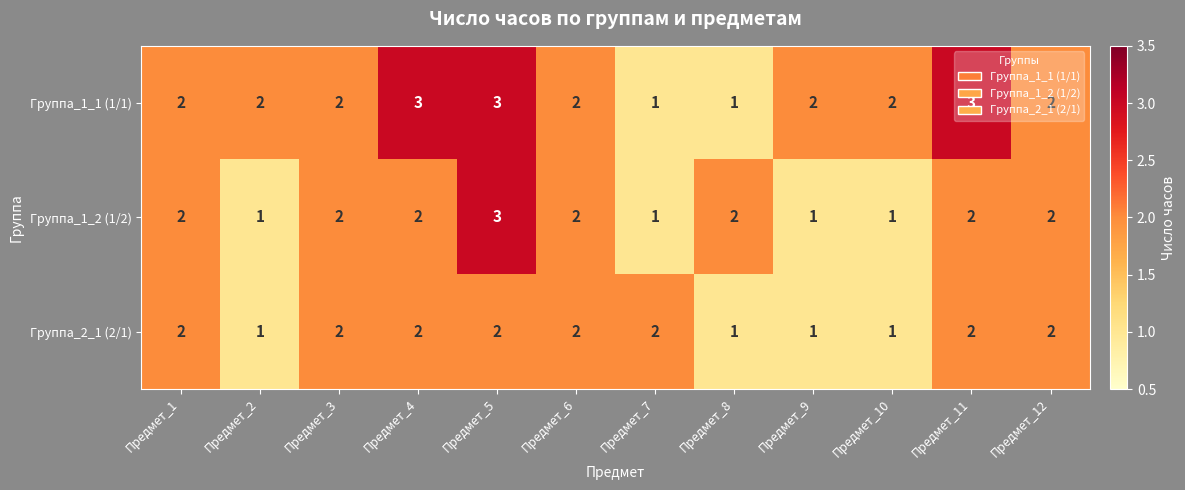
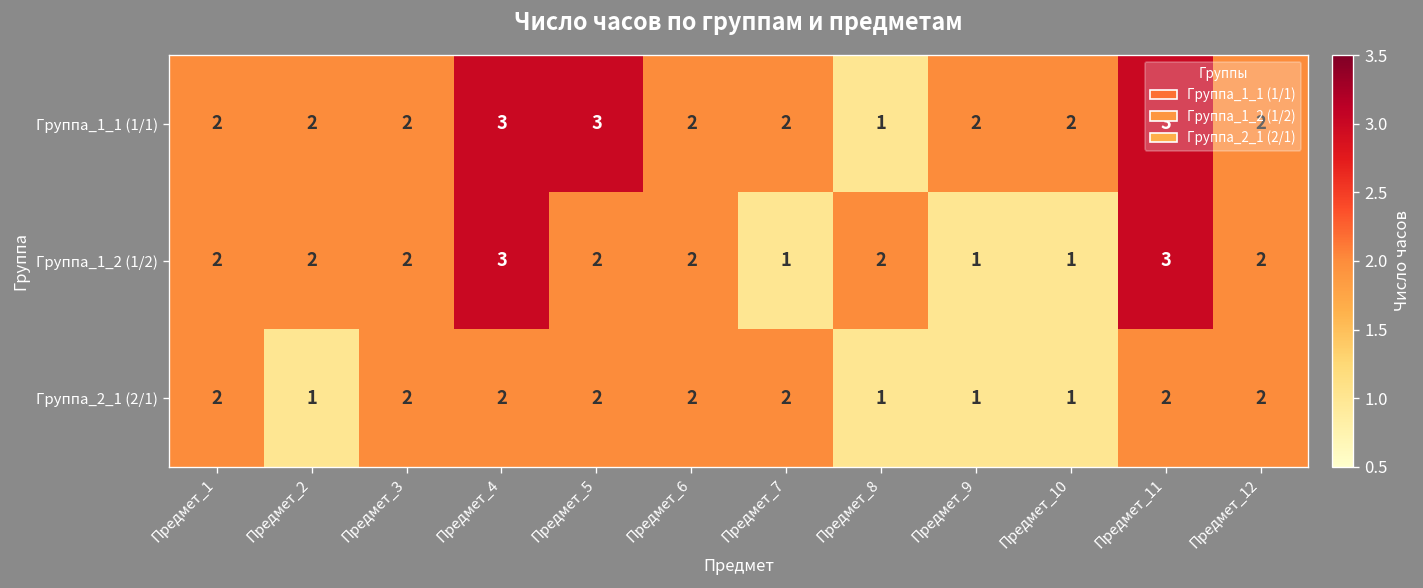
Группа_1_1 (1/1), Предмет_7: 1 -> 2
Группа_1_2 (1/2), Предмет_2: 1 -> 2
Группа_1_2 (1/2), Предмет_4: 2 -> 3
Группа_1_2 (1/2), Предмет_5: 3 -> 2
Группа_1_2 (1/2), Предмет_11: 2 -> 3
